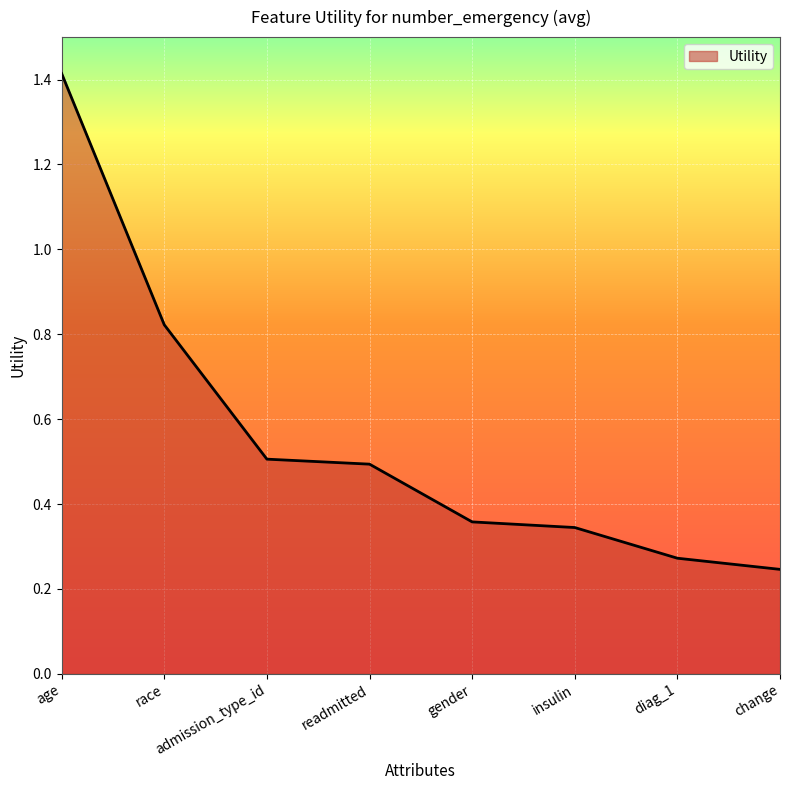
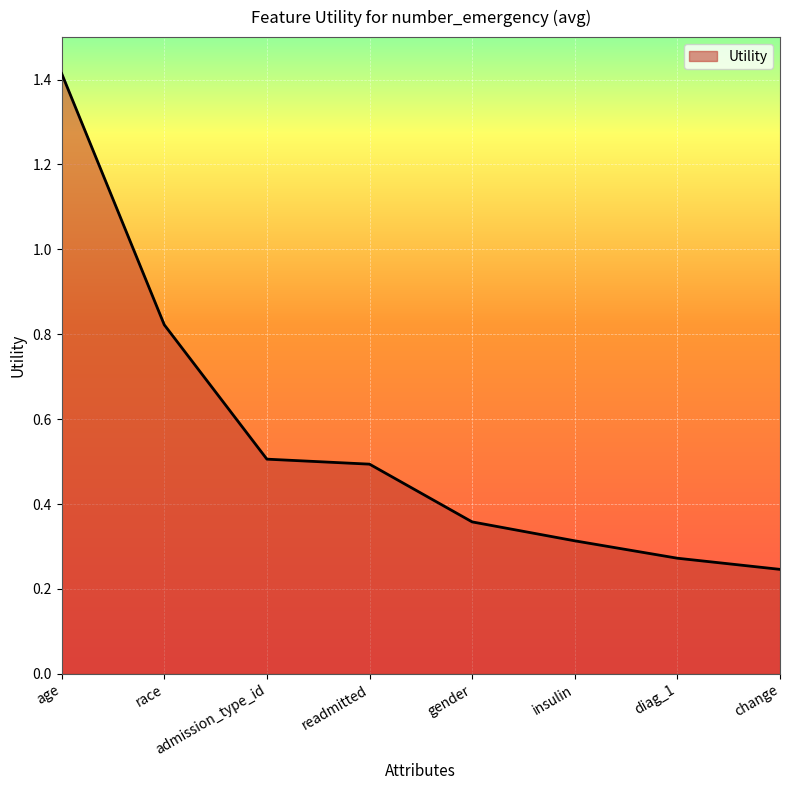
insulin: 0.34 -> 0.31
